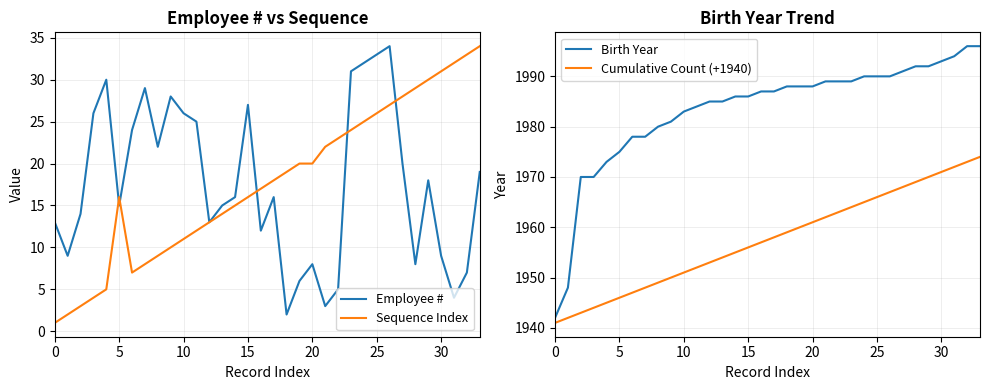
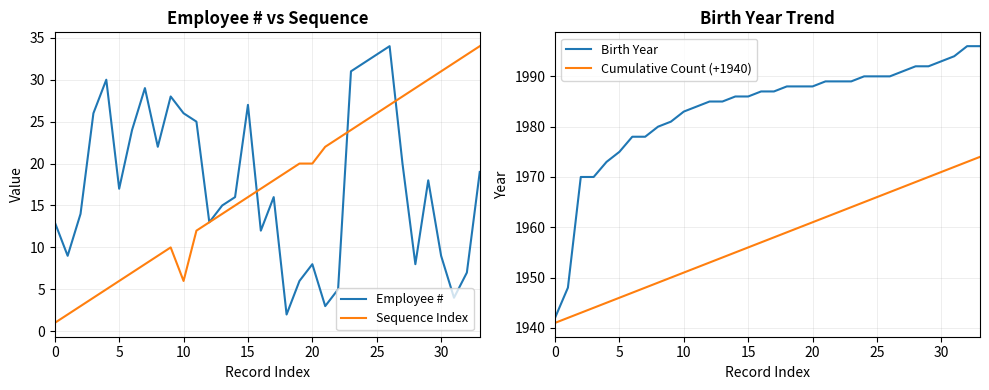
Employee # vs Sequence, Employee #, 5: 15 -> 17
Employee # vs Sequence, Sequence Index, 5: 16 -> 6
Employee # vs Sequence, Sequence Index, 10: 11 -> 6
